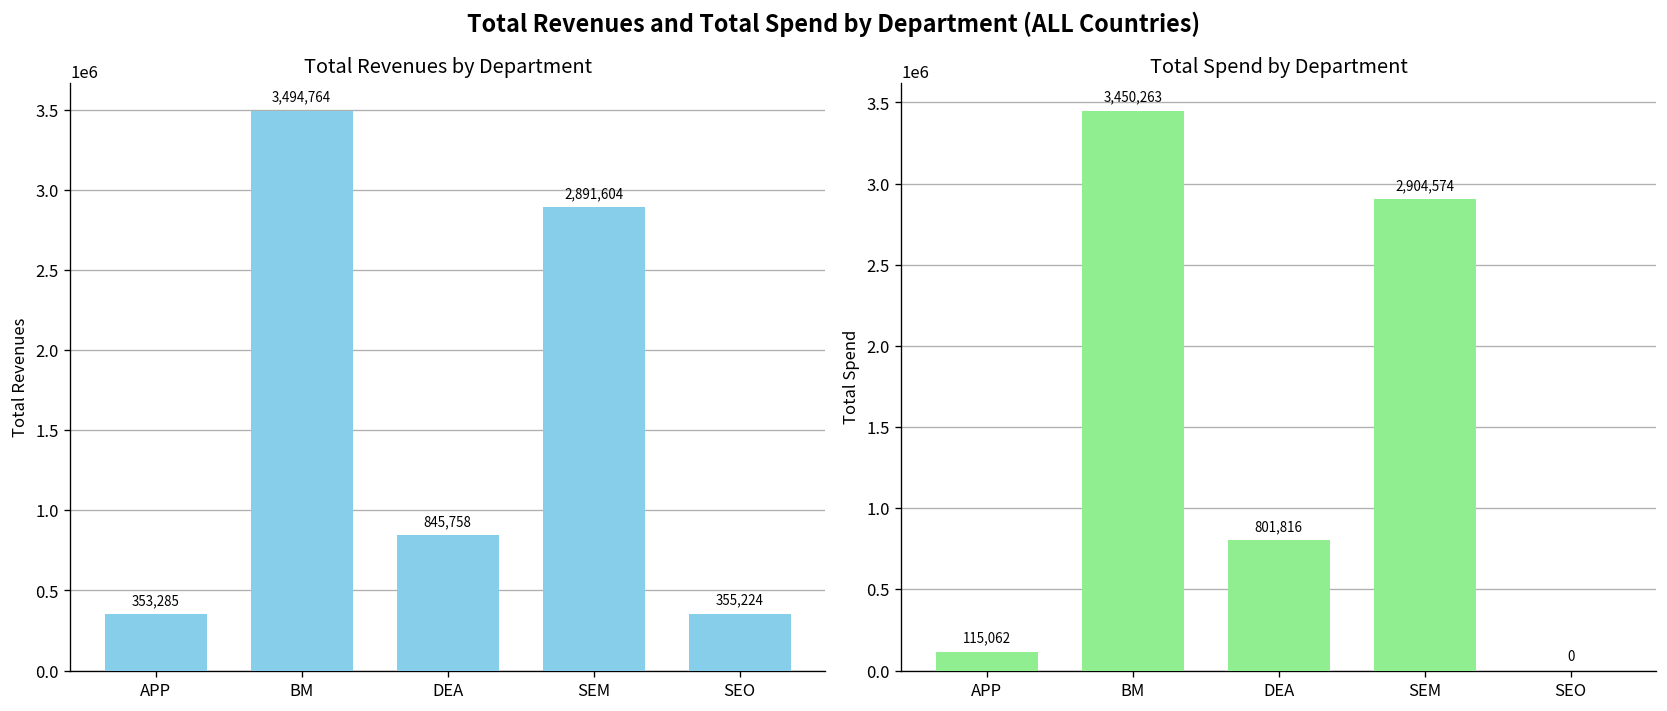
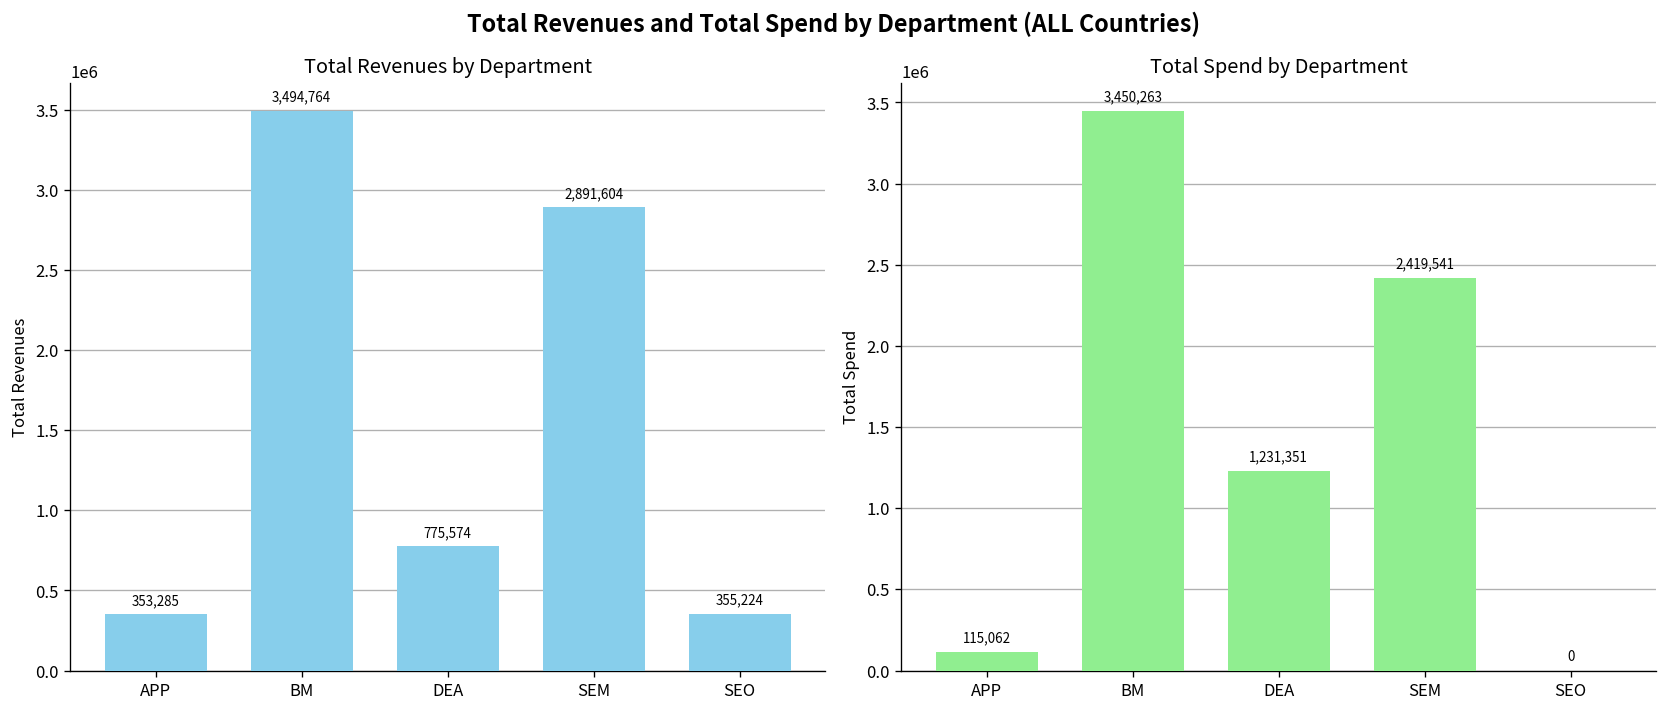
Total Revenues by Department, DEA: 845,758 -> 775,574
Total Spend by Department, DEA: 801,816 -> 1,231,351
Total Spend by Department, SEM: 2,904,574 -> 2,419,541
